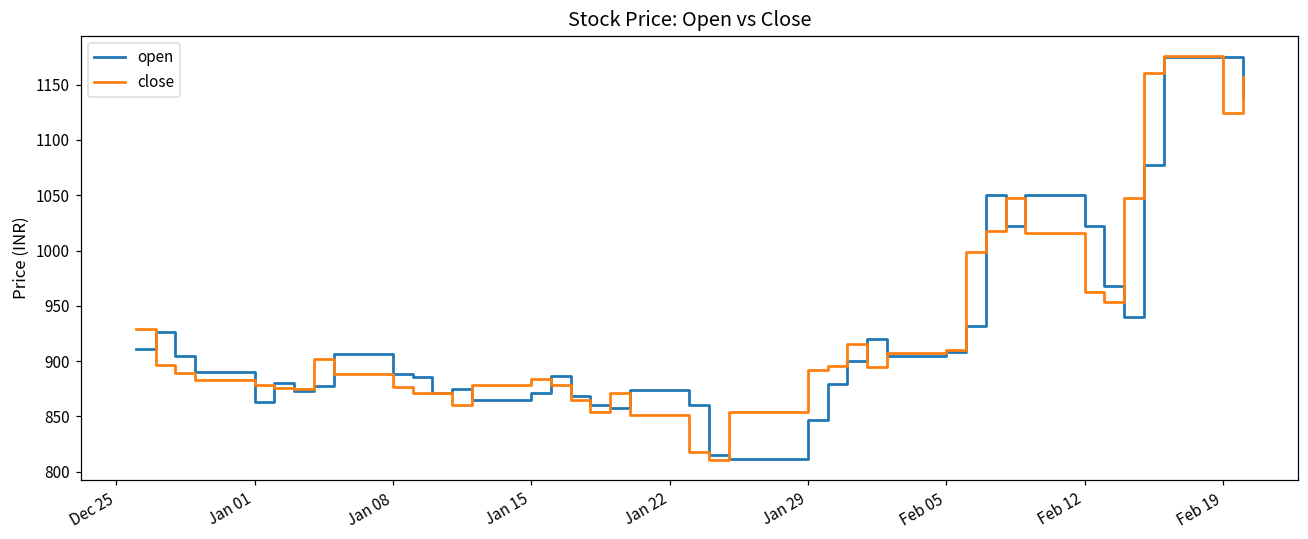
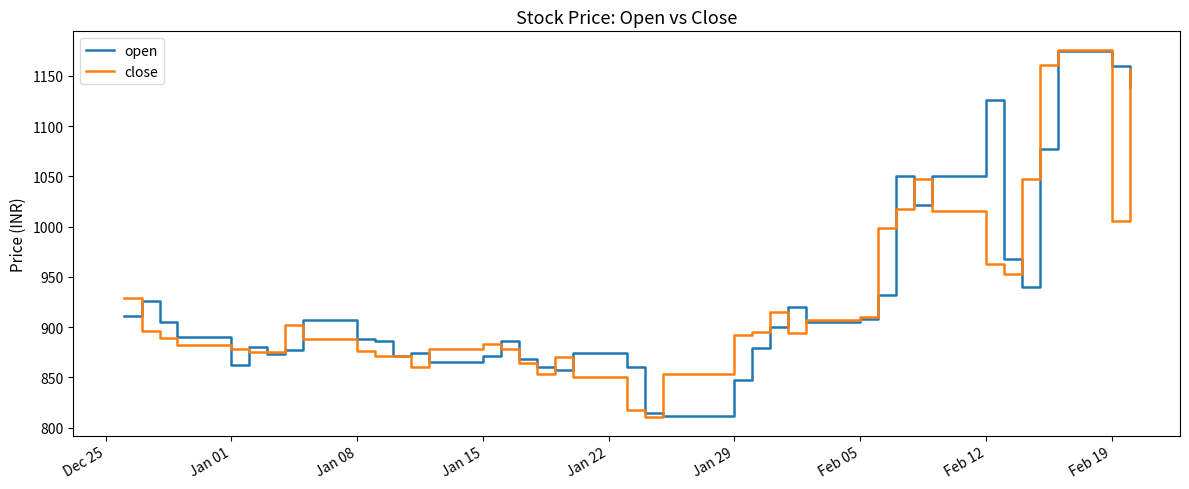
open, Feb 12: 1023 -> 1126
open, Feb 19: 1175 -> 1160
close, Feb 19: 1125 -> 1006
